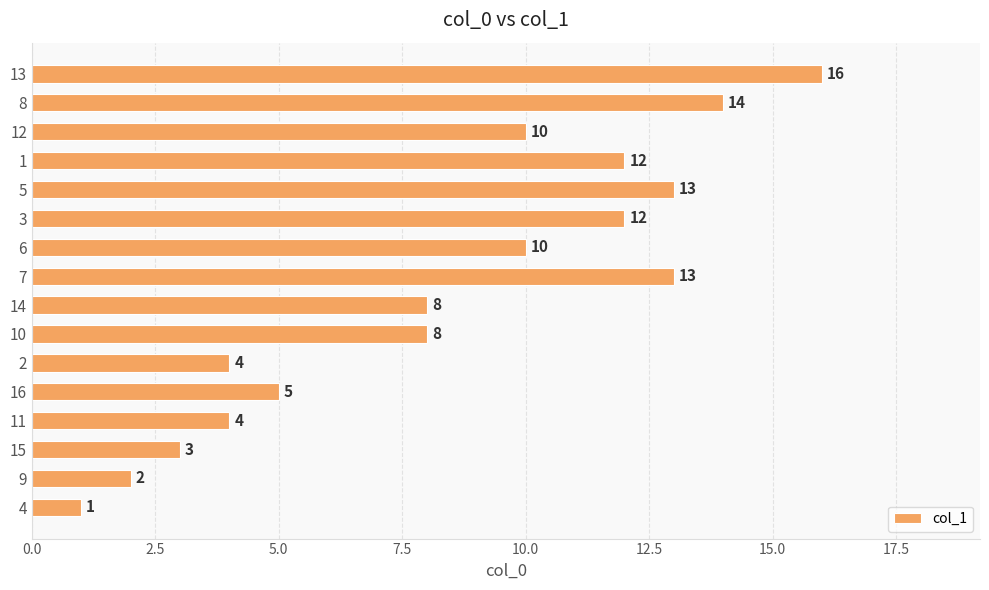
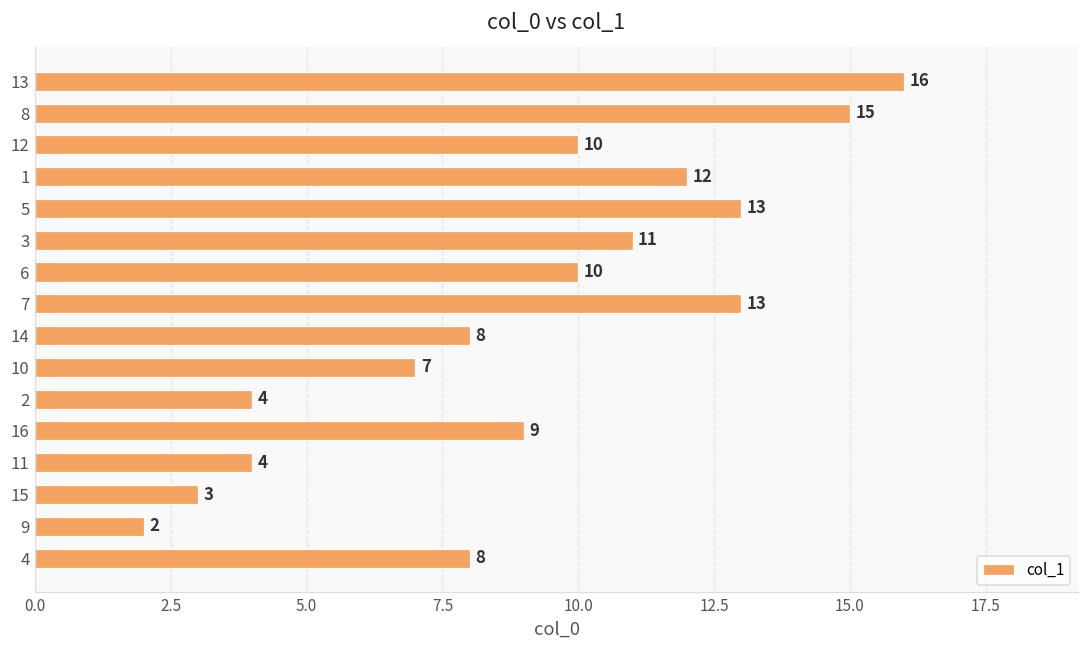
8: 14 -> 15
3: 12 -> 11
10: 8 -> 7
16: 5 -> 9
4: 1 -> 8
